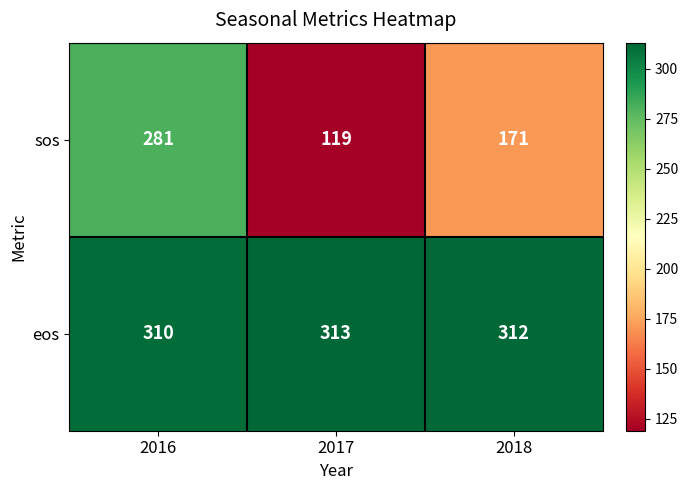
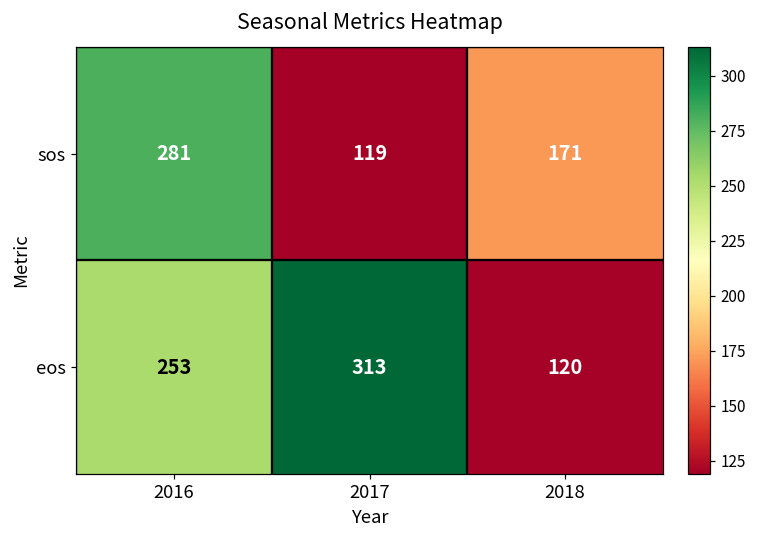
eos, 2016: 310 -> 253
eos, 2018: 312 -> 120
